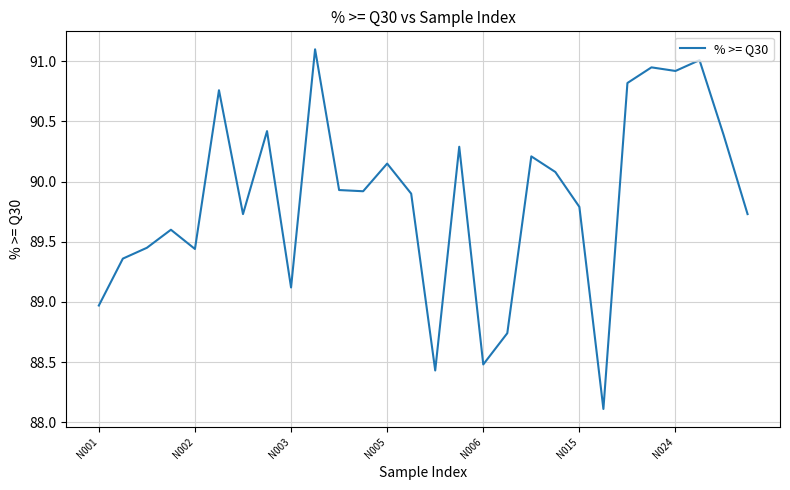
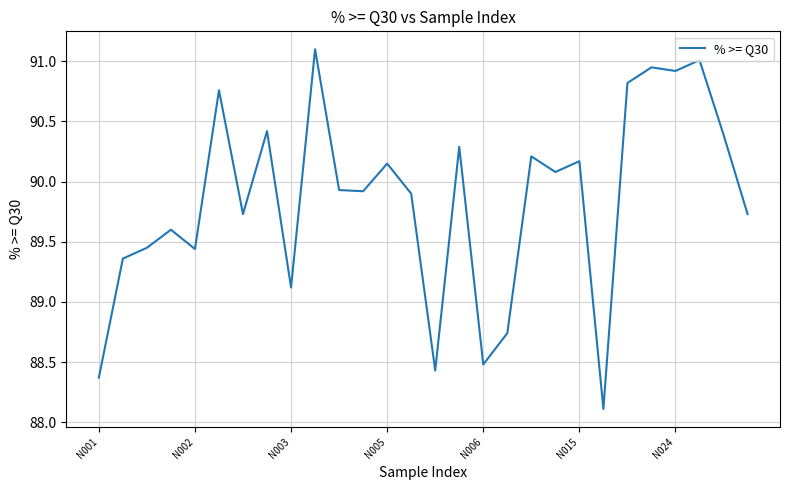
N001: 88.97 -> 88.37
N015: 89.79 -> 90.17
